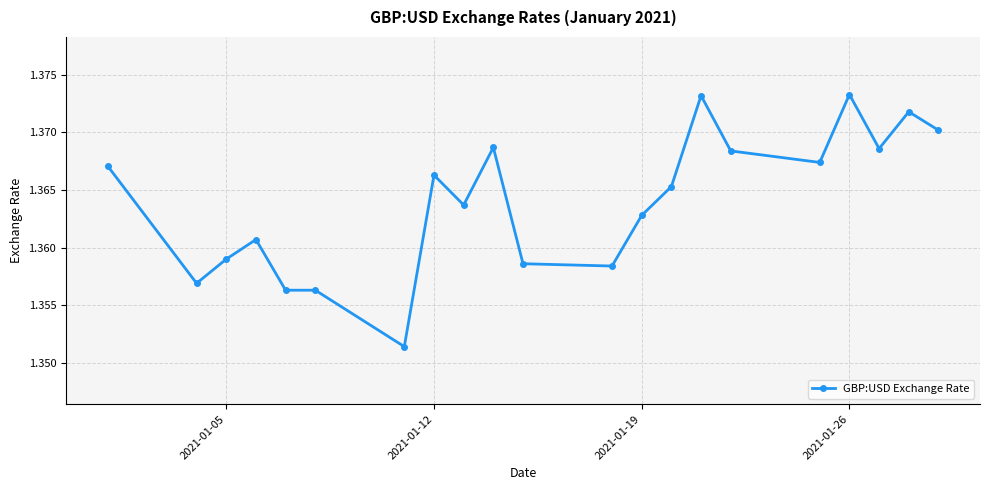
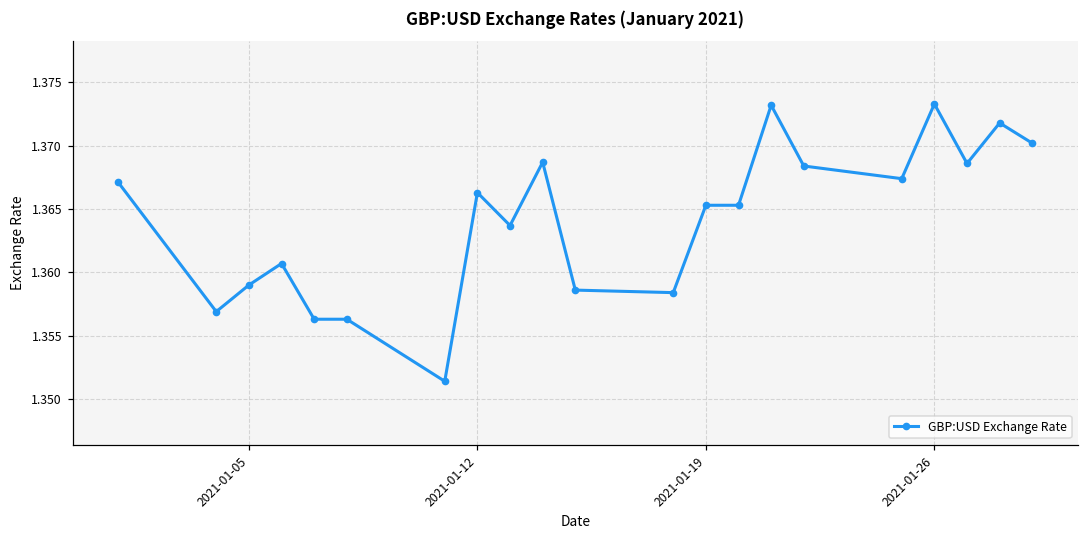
2021-01-19: 1.3628 -> 1.3653
